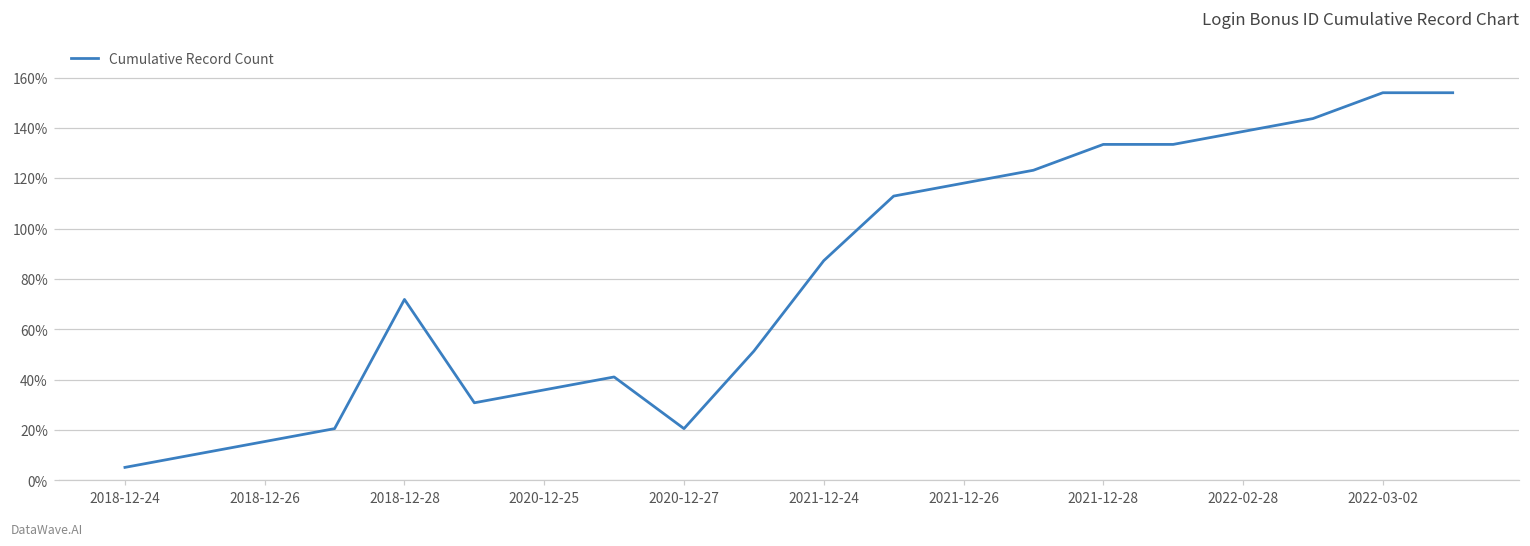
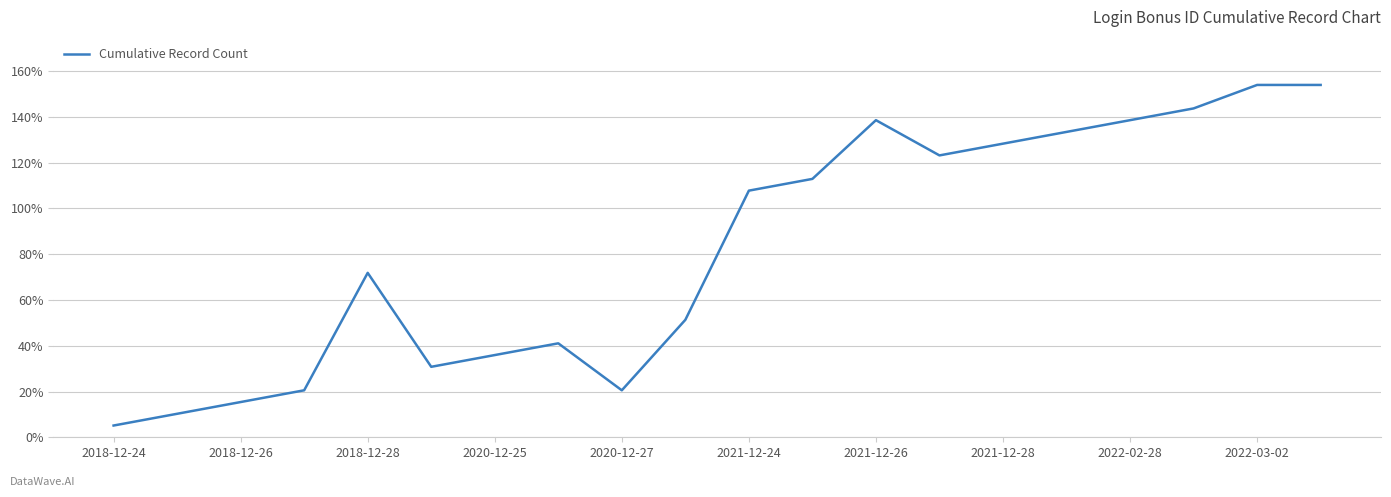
2021-12-24: 87% -> 108%
2021-12-26: 118% -> 139%
2021-12-28: 133% -> 128%
